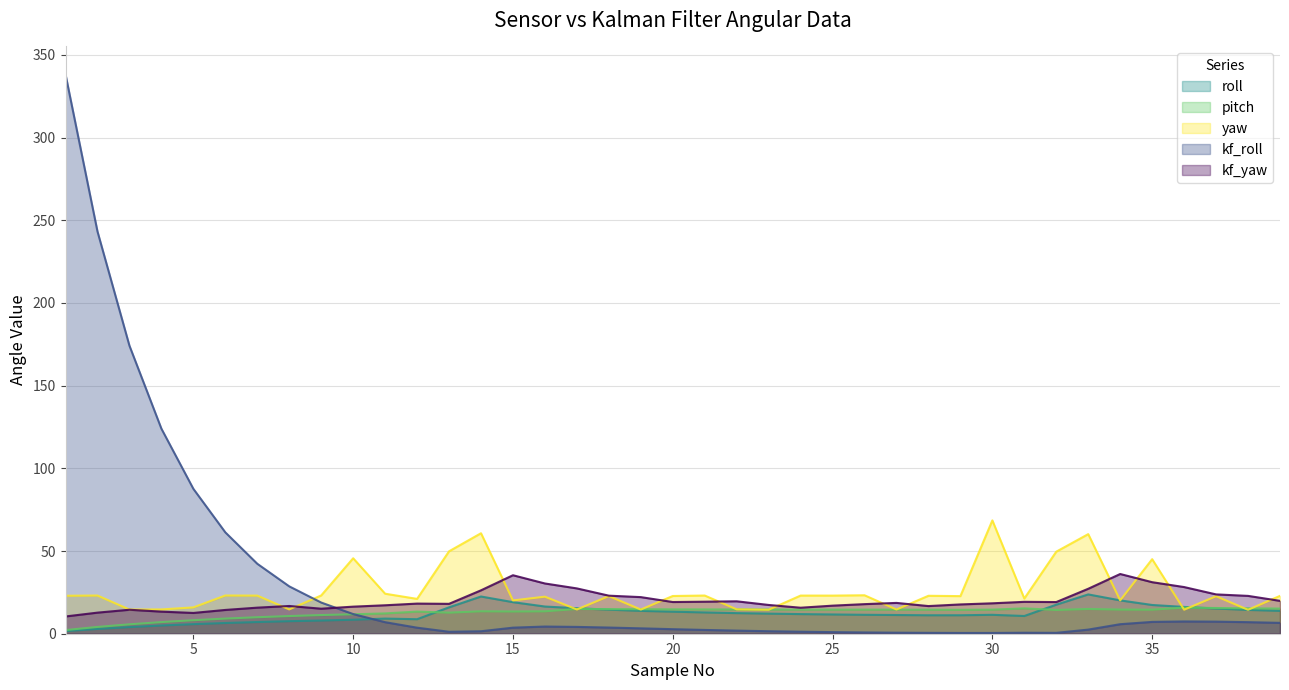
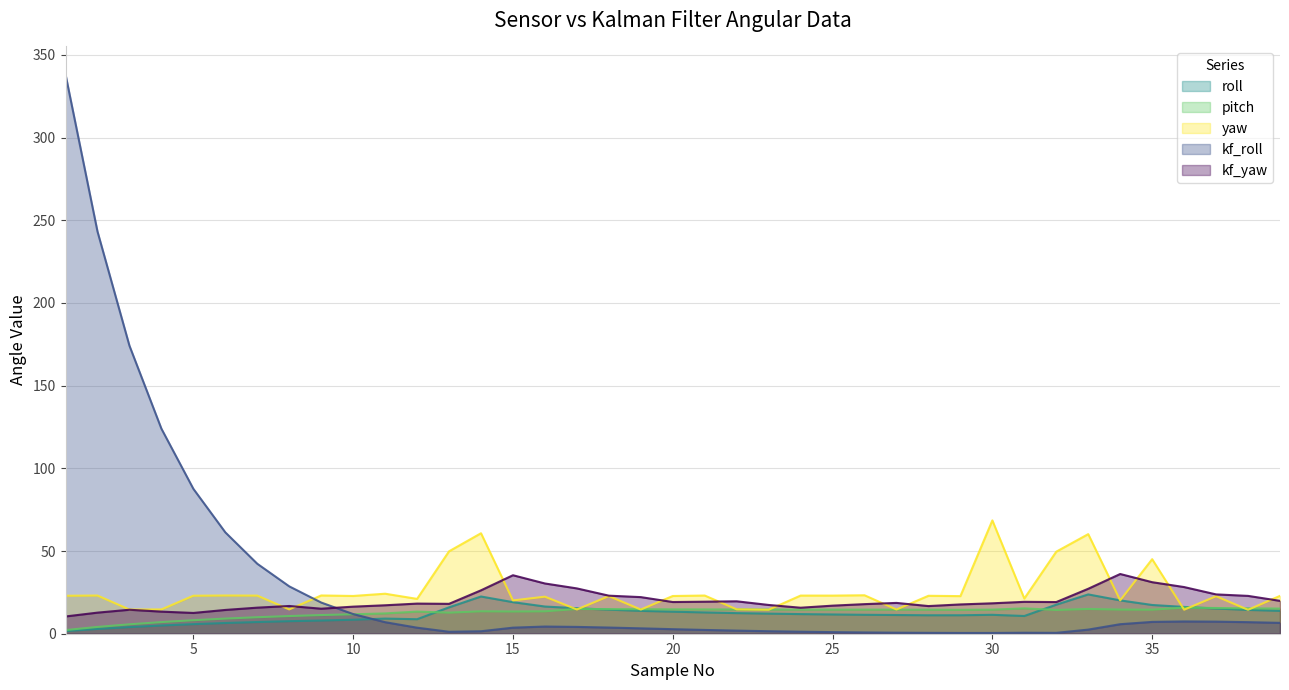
yaw, 5: 16 -> 23
yaw, 10: 46 -> 23
